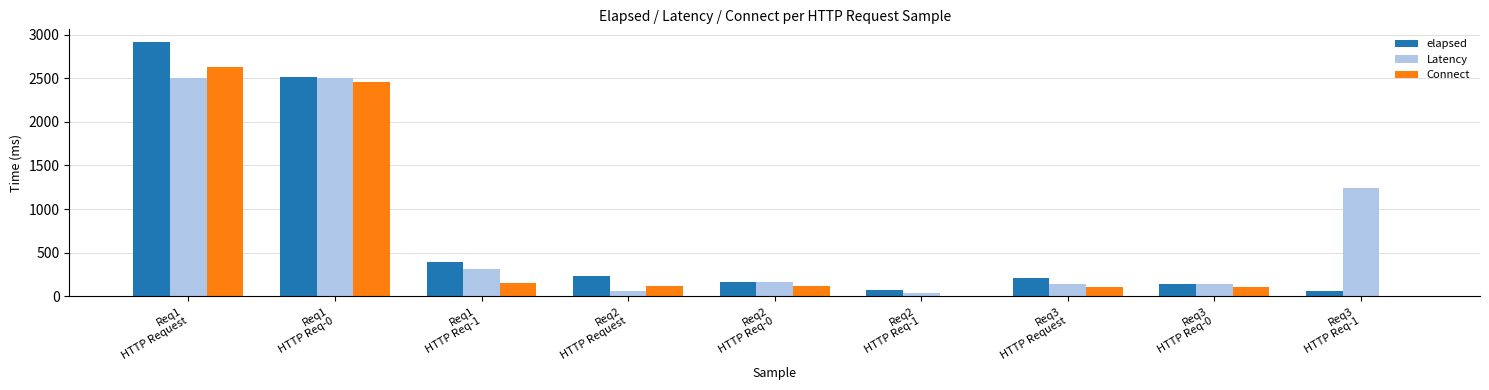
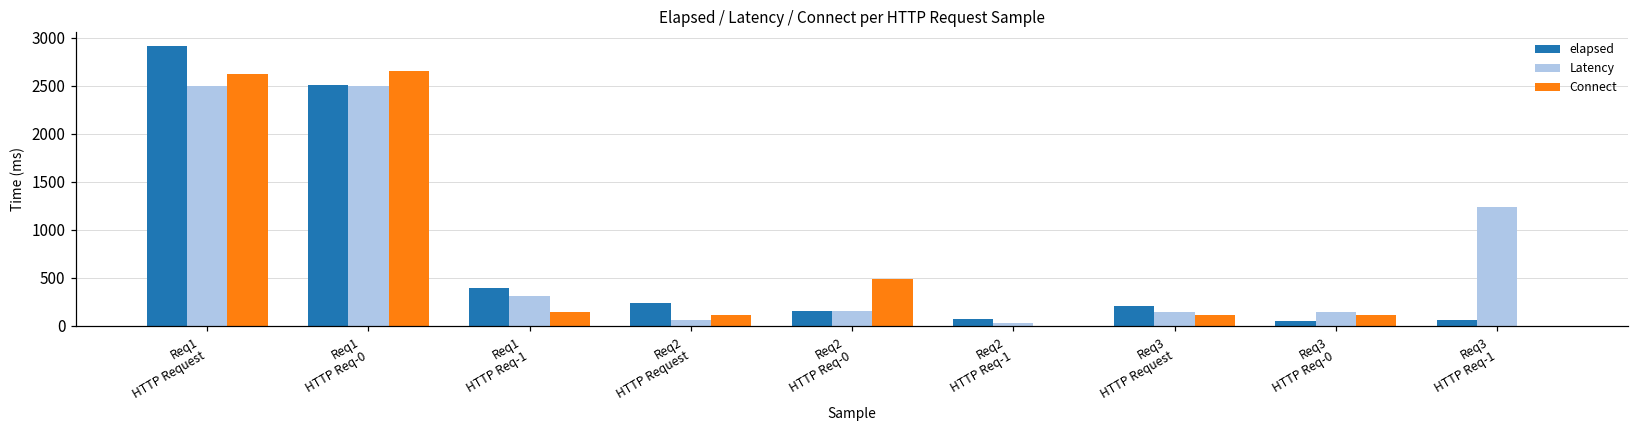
Connect, Req1 HTTP Req-0: 2500 -> 2700
Connect, Req2 HTTP Req-0: 100 -> 500
elapsed, Req3 HTTP Req-0: 150 -> 50
